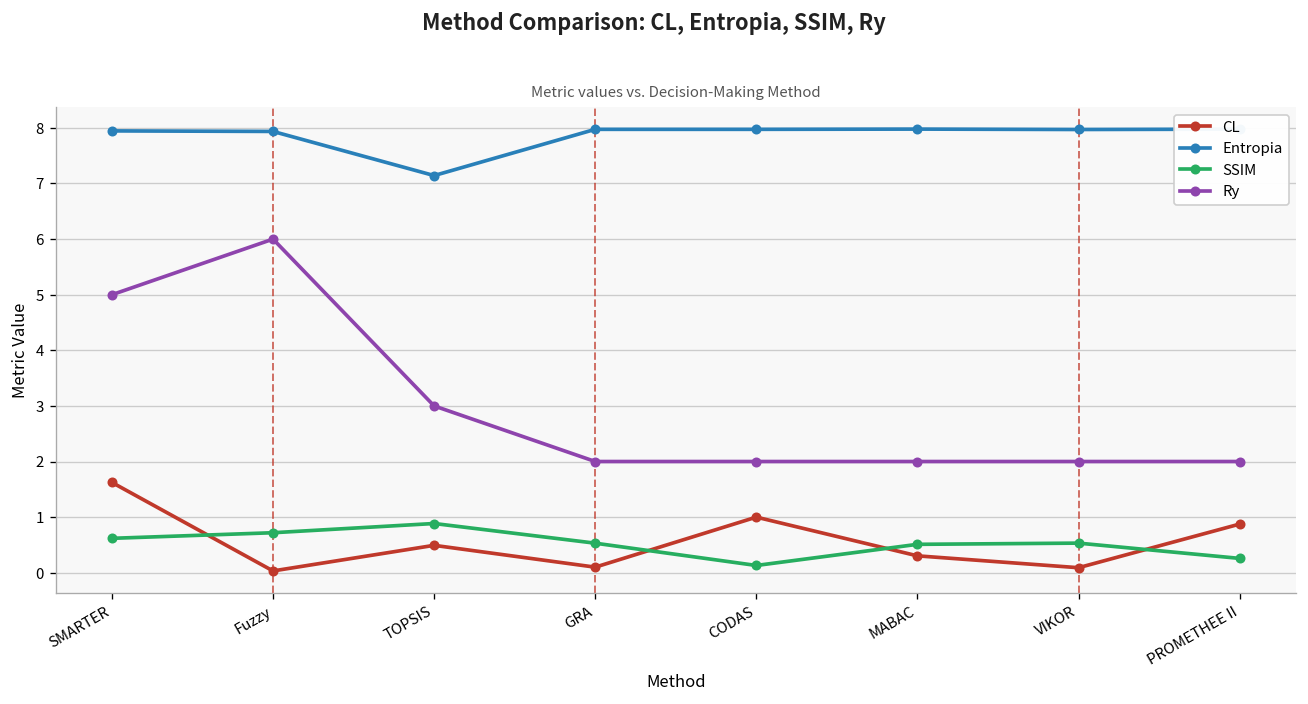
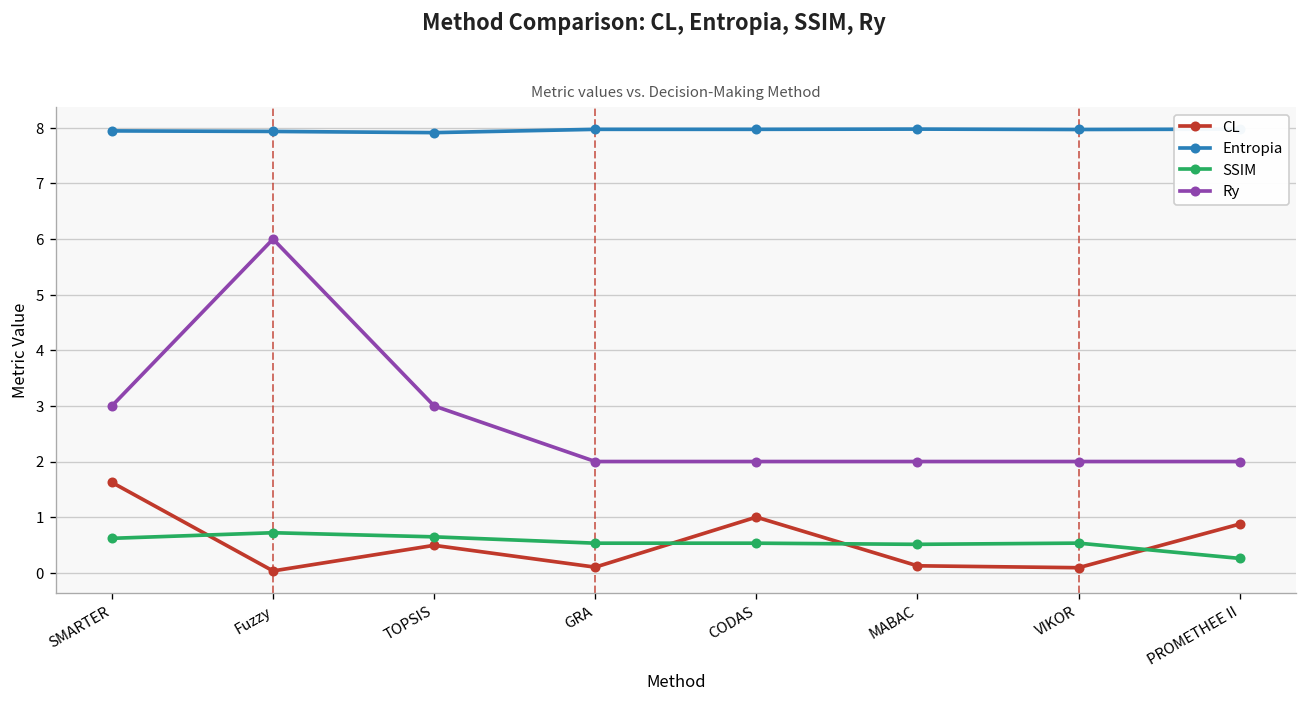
Ry, SMARTER: 5 -> 3
Entropia, TOPSIS: 7.1 -> 7.9
SSIM, TOPSIS: 0.9 -> 0.6
SSIM, CODAS: 0.1 -> 0.5
CL, MABAC: 0.3 -> 0.1
